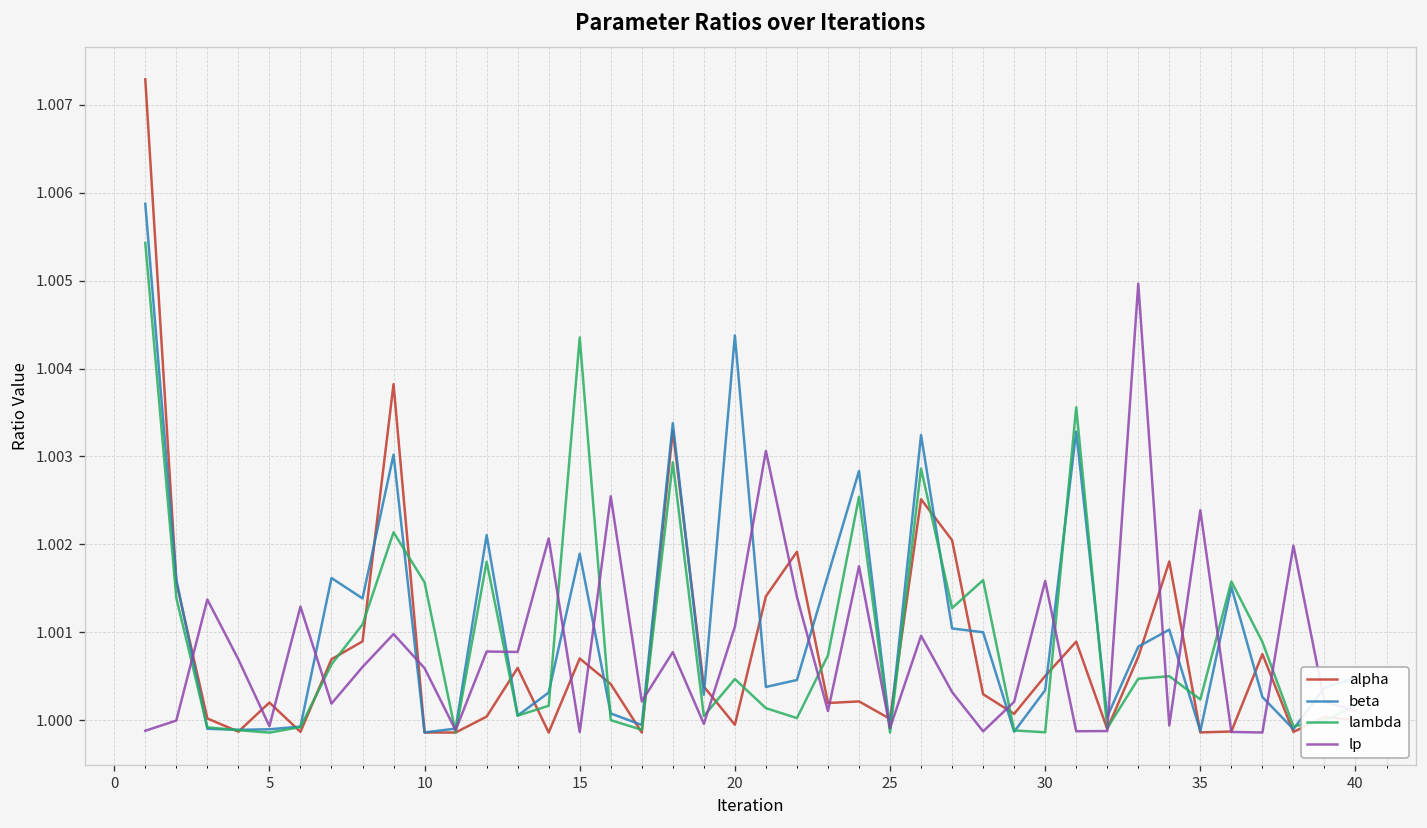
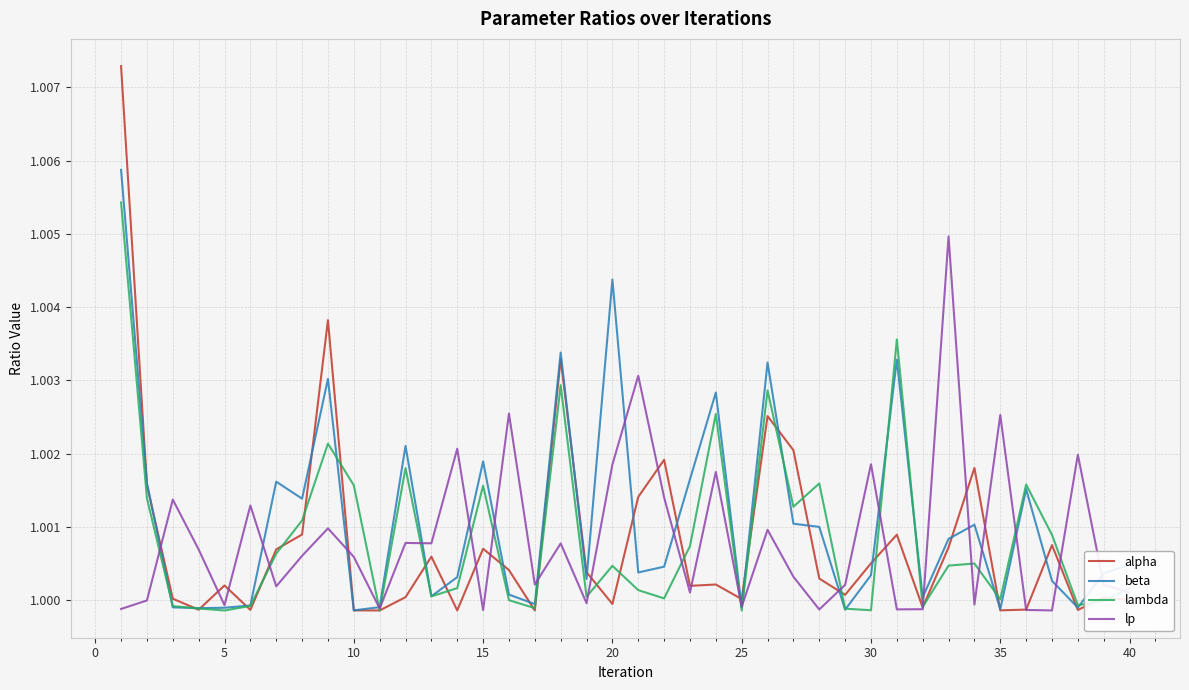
lambda, 15: 1.0044 -> 1.0016
lp, 20: 1.0011 -> 1.0019
lp, 30: 1.0016 -> 1.0019
lambda, 35: 1.0002 -> 1.0000
lp, 35: 1.0024 -> 1.0025
